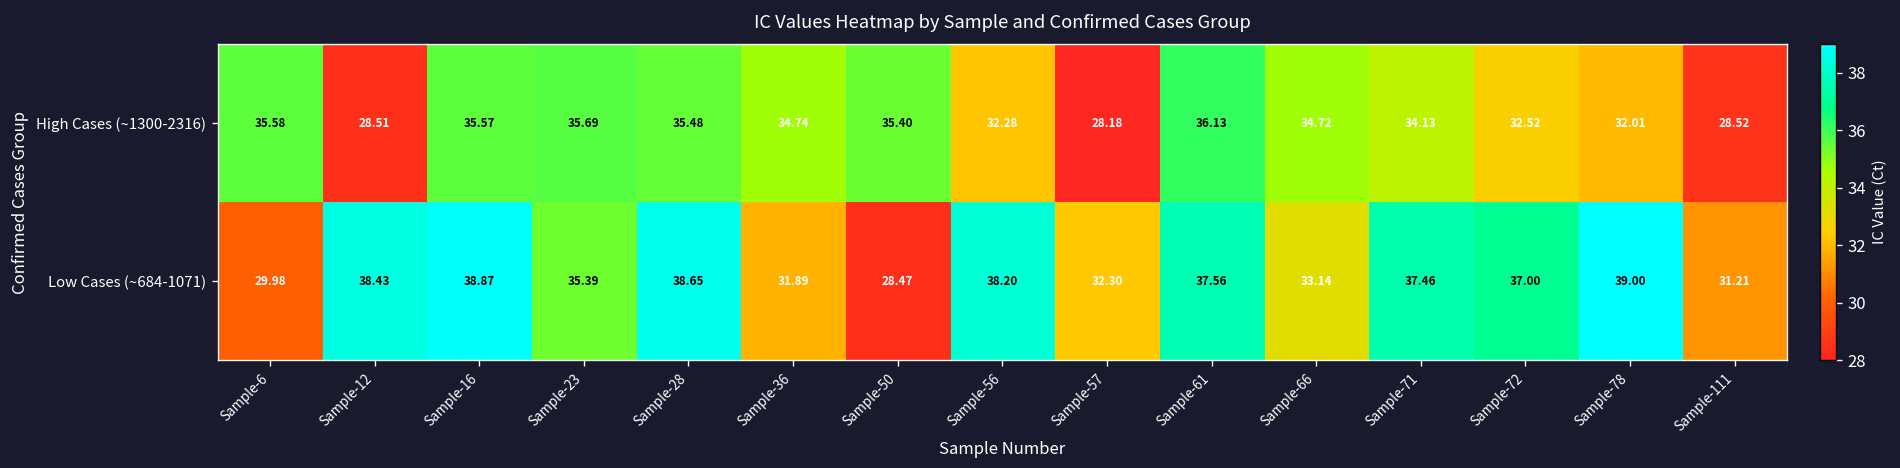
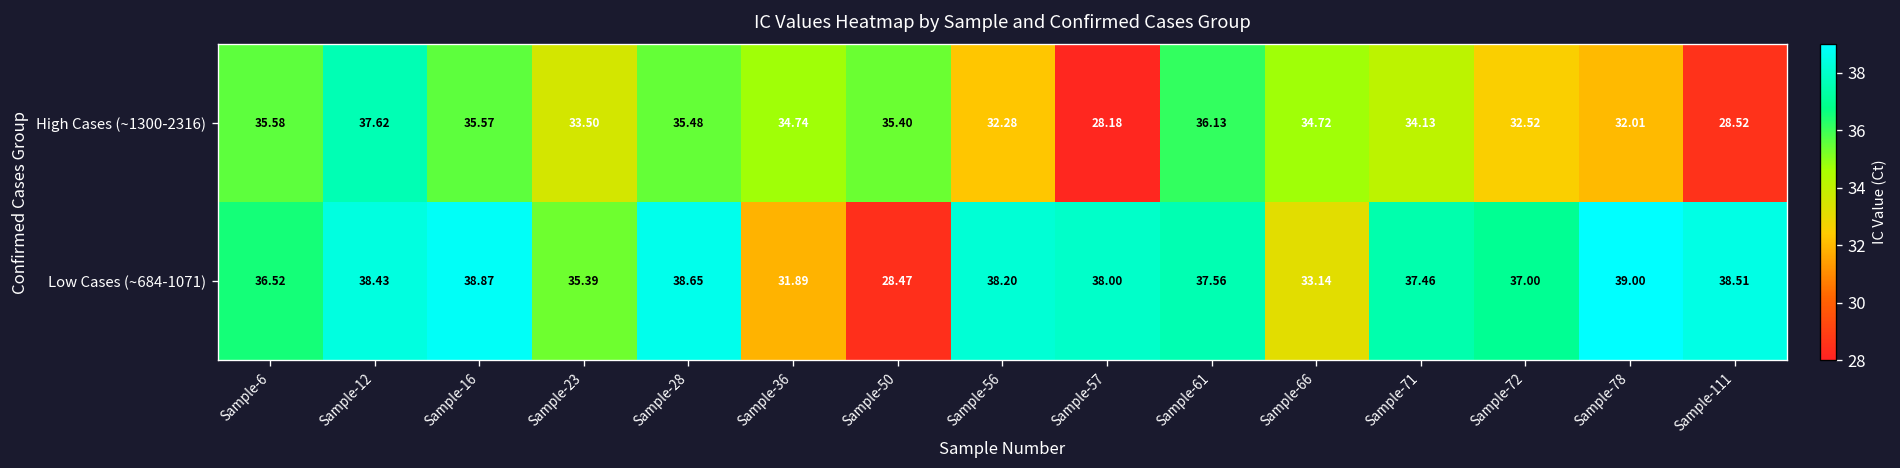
High Cases (~1300-2316), Sample-12: 28.51 -> 37.62
High Cases (~1300-2316), Sample-23: 35.69 -> 33.50
Low Cases (~684-1071), Sample-6: 29.98 -> 36.52
Low Cases (~684-1071), Sample-57: 32.30 -> 38.00
Low Cases (~684-1071), Sample-111: 31.21 -> 38.51
